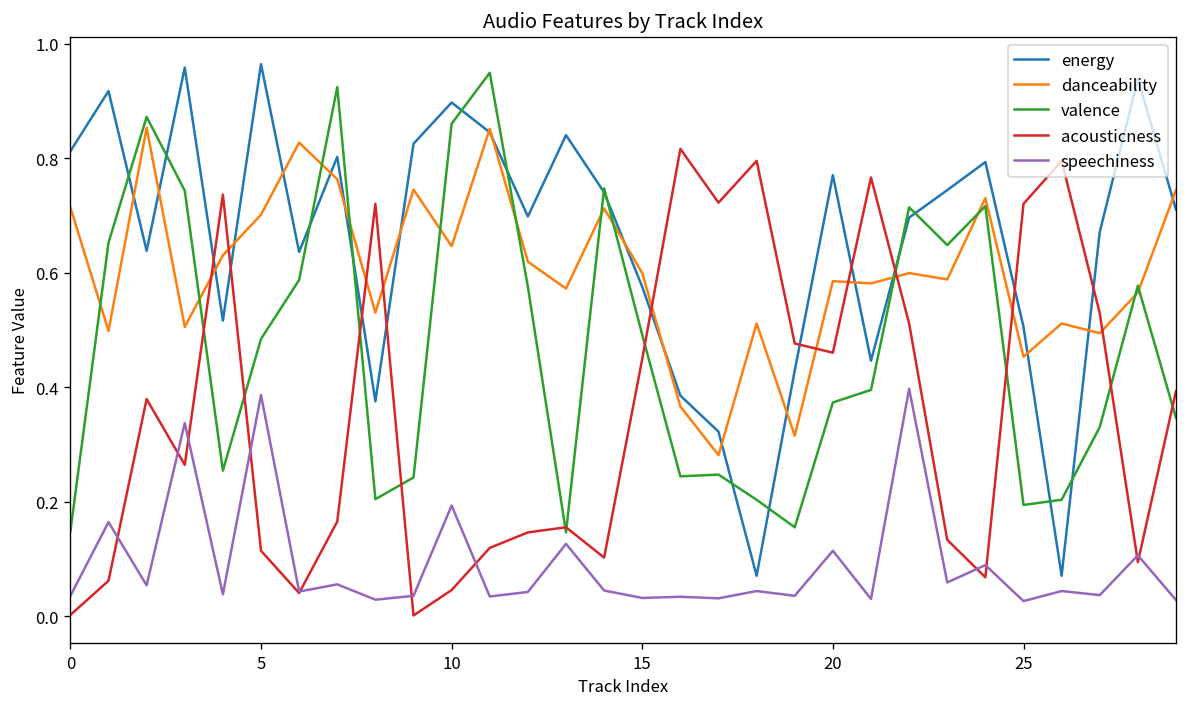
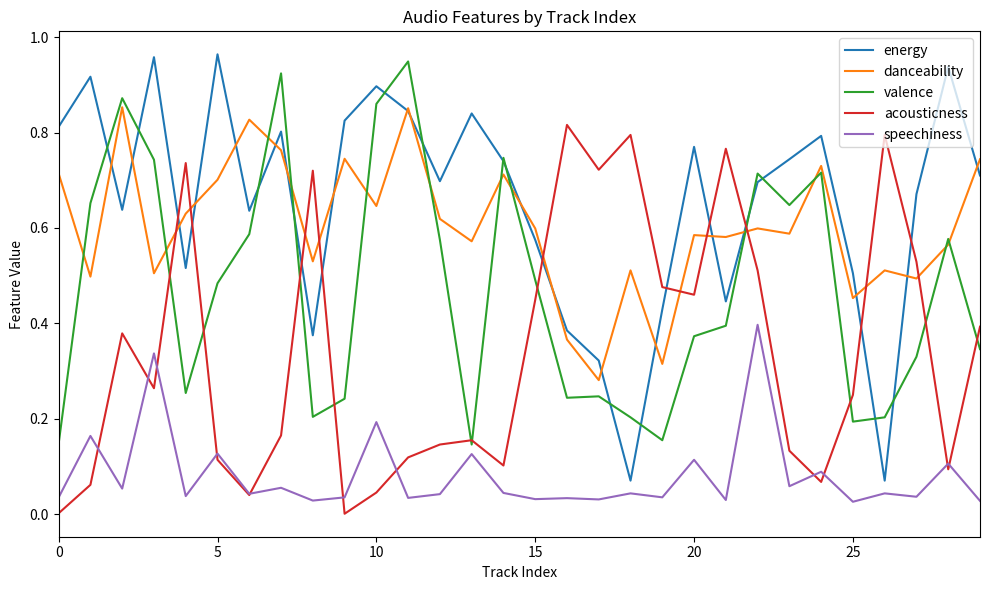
speechiness, 5: 0.39 -> 0.13
acousticness, 25: 0.72 -> 0.25
